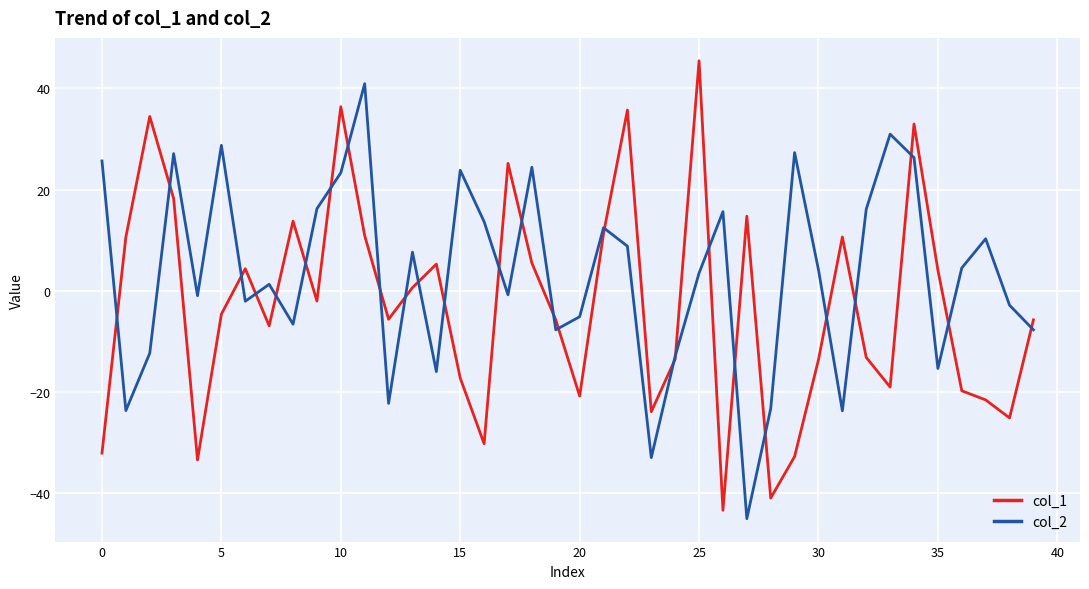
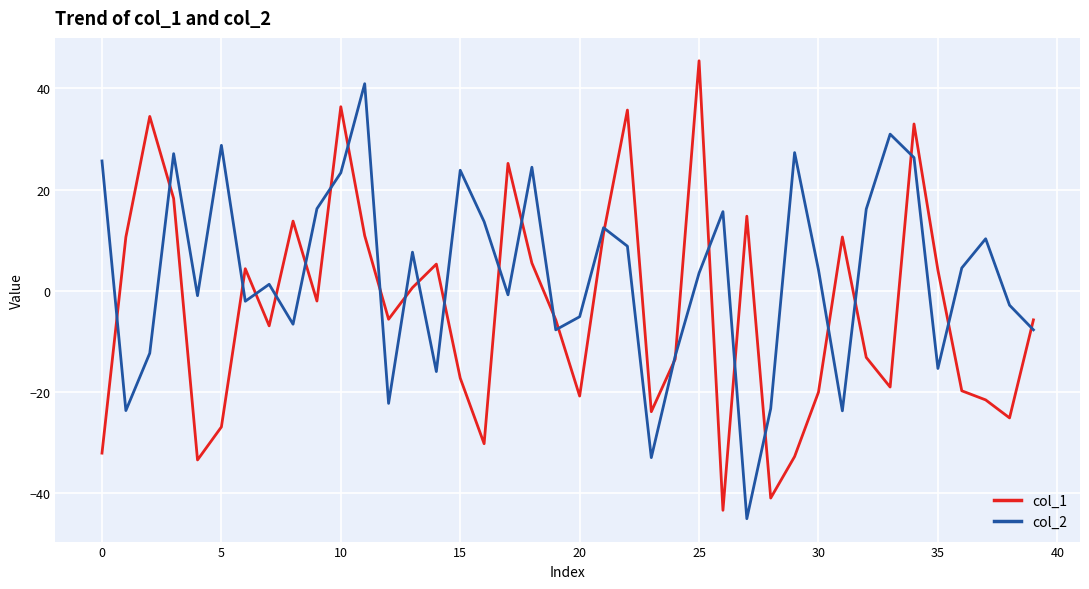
col_1, 5: -5 -> -27
col_1, 30: -14 -> -20
